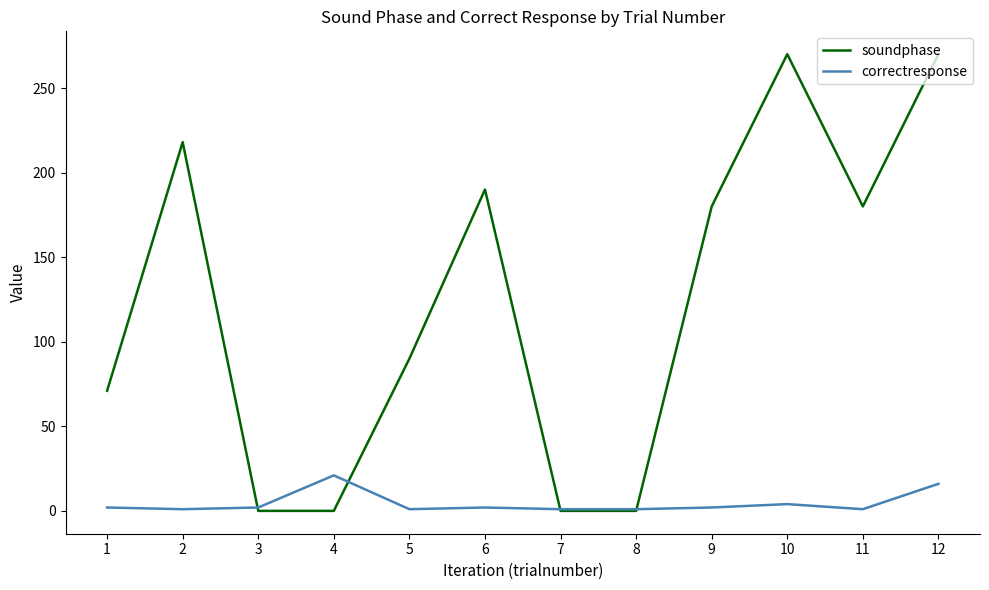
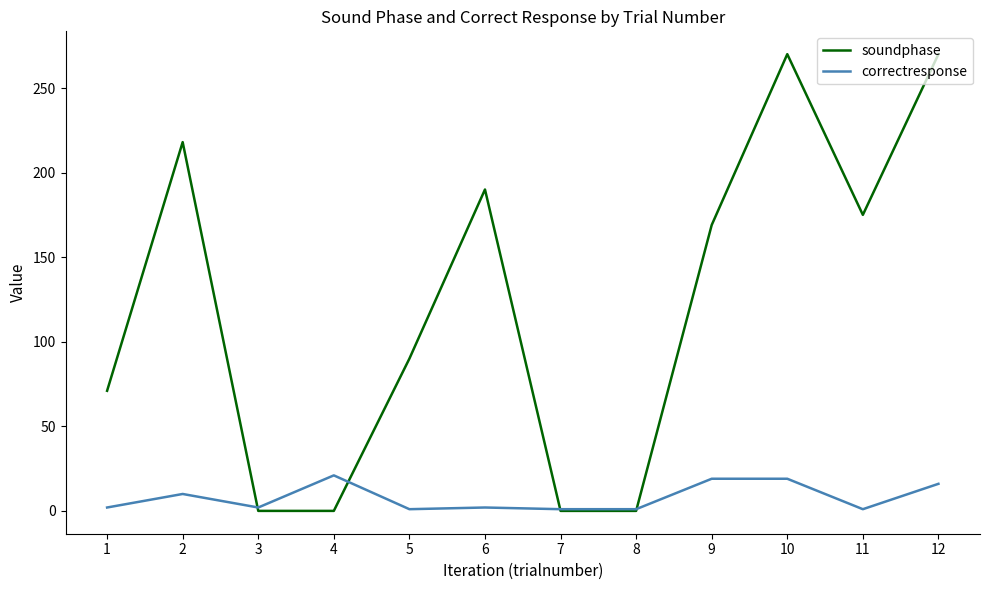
correctresponse, 2: 1 -> 10
soundphase, 9: 180 -> 169
correctresponse, 9: 2 -> 19
correctresponse, 10: 4 -> 19
soundphase, 11: 180 -> 175
